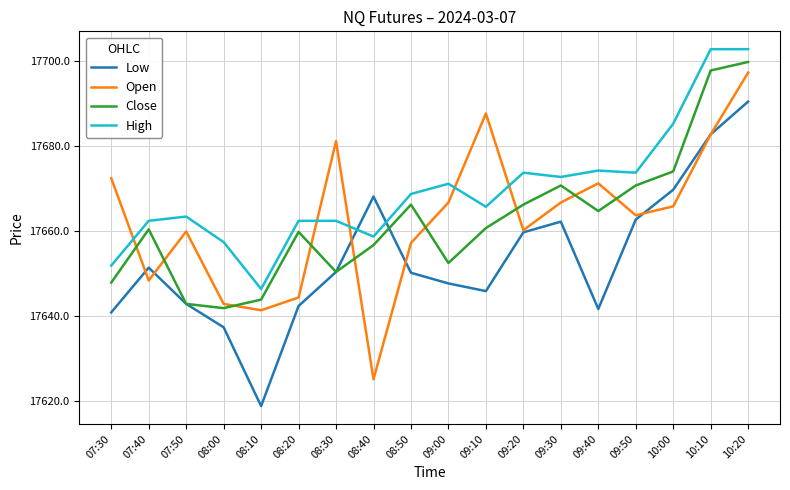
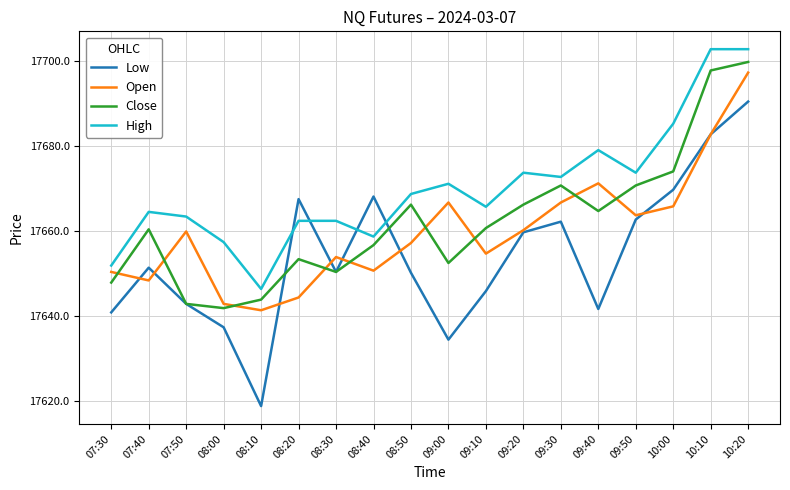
Open, 07:30: 17672 -> 17650
High, 07:40: 17662 -> 17665
Low, 08:20: 17642 -> 17668
Close, 08:20: 17660 -> 17653
Open, 08:30: 17681 -> 17654
Open, 08:40: 17625 -> 17651
Low, 09:00: 17648 -> 17635
Open, 09:10: 17688 -> 17655
High, 09:40: 17674 -> 17679
